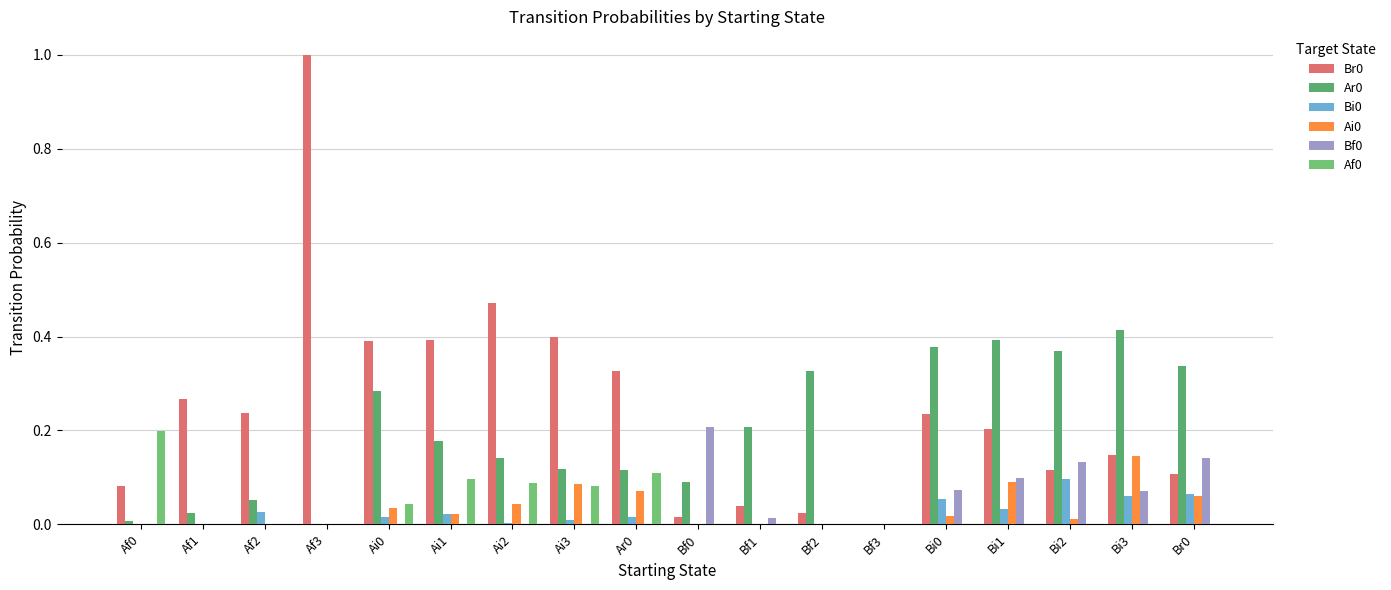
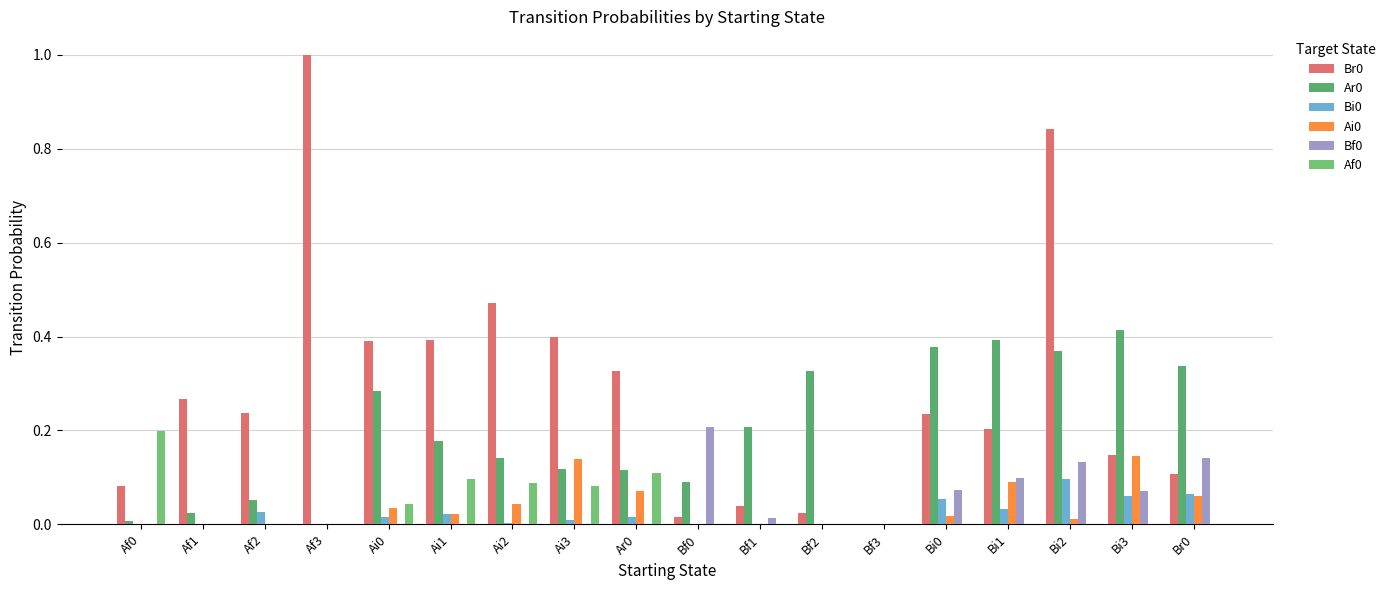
Ai0, Ai3: 0.09 -> 0.14
Br0, Bi2: 0.12 -> 0.84
